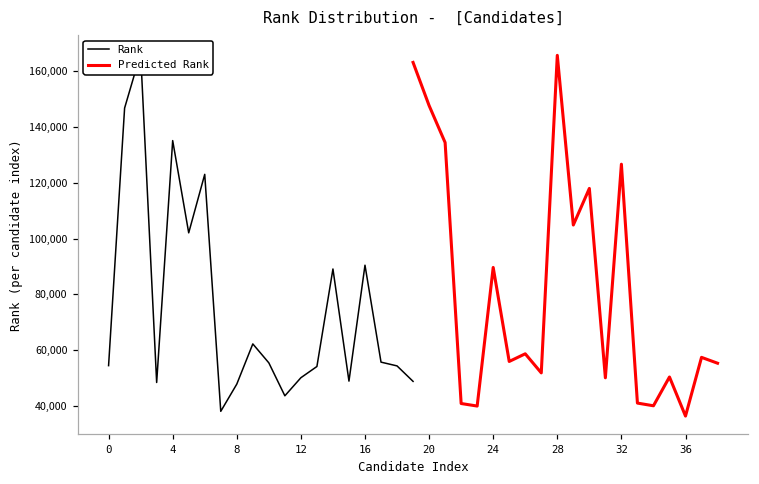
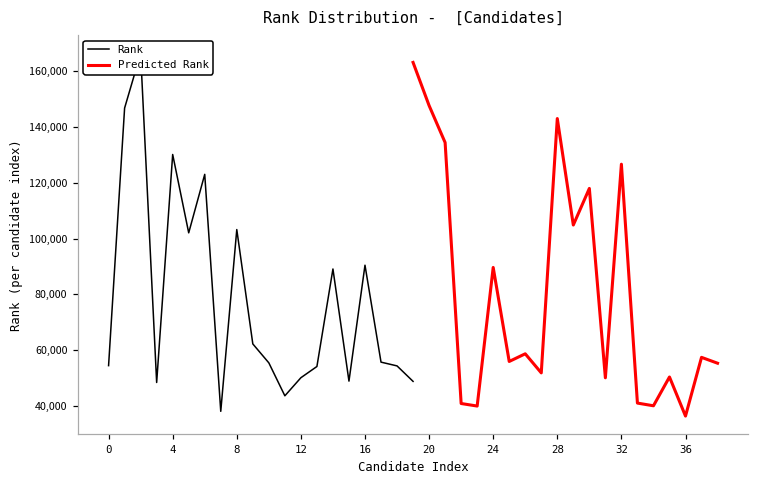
Rank, 4: 135,000 -> 130,000
Rank, 8: 48,000 -> 103,000
Predicted Rank, 28: 166,000 -> 143,000
